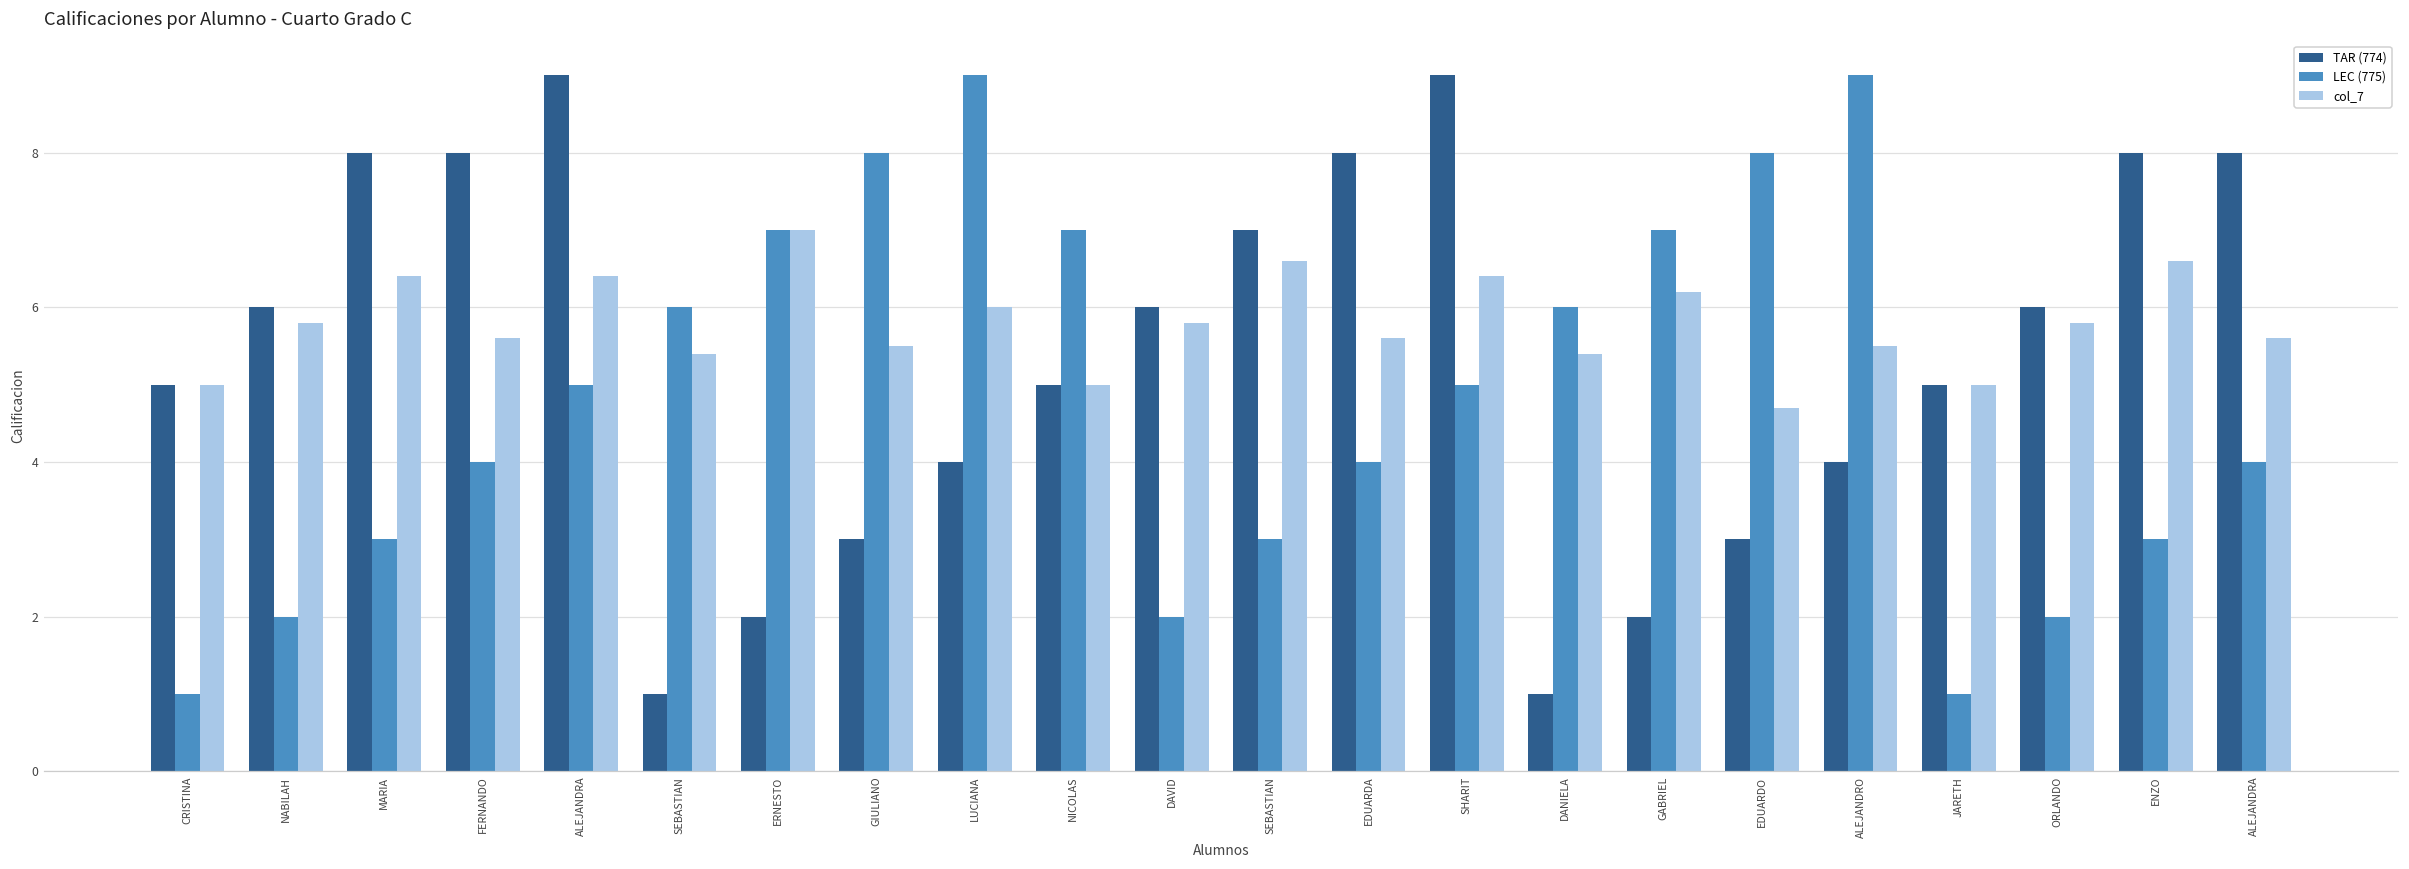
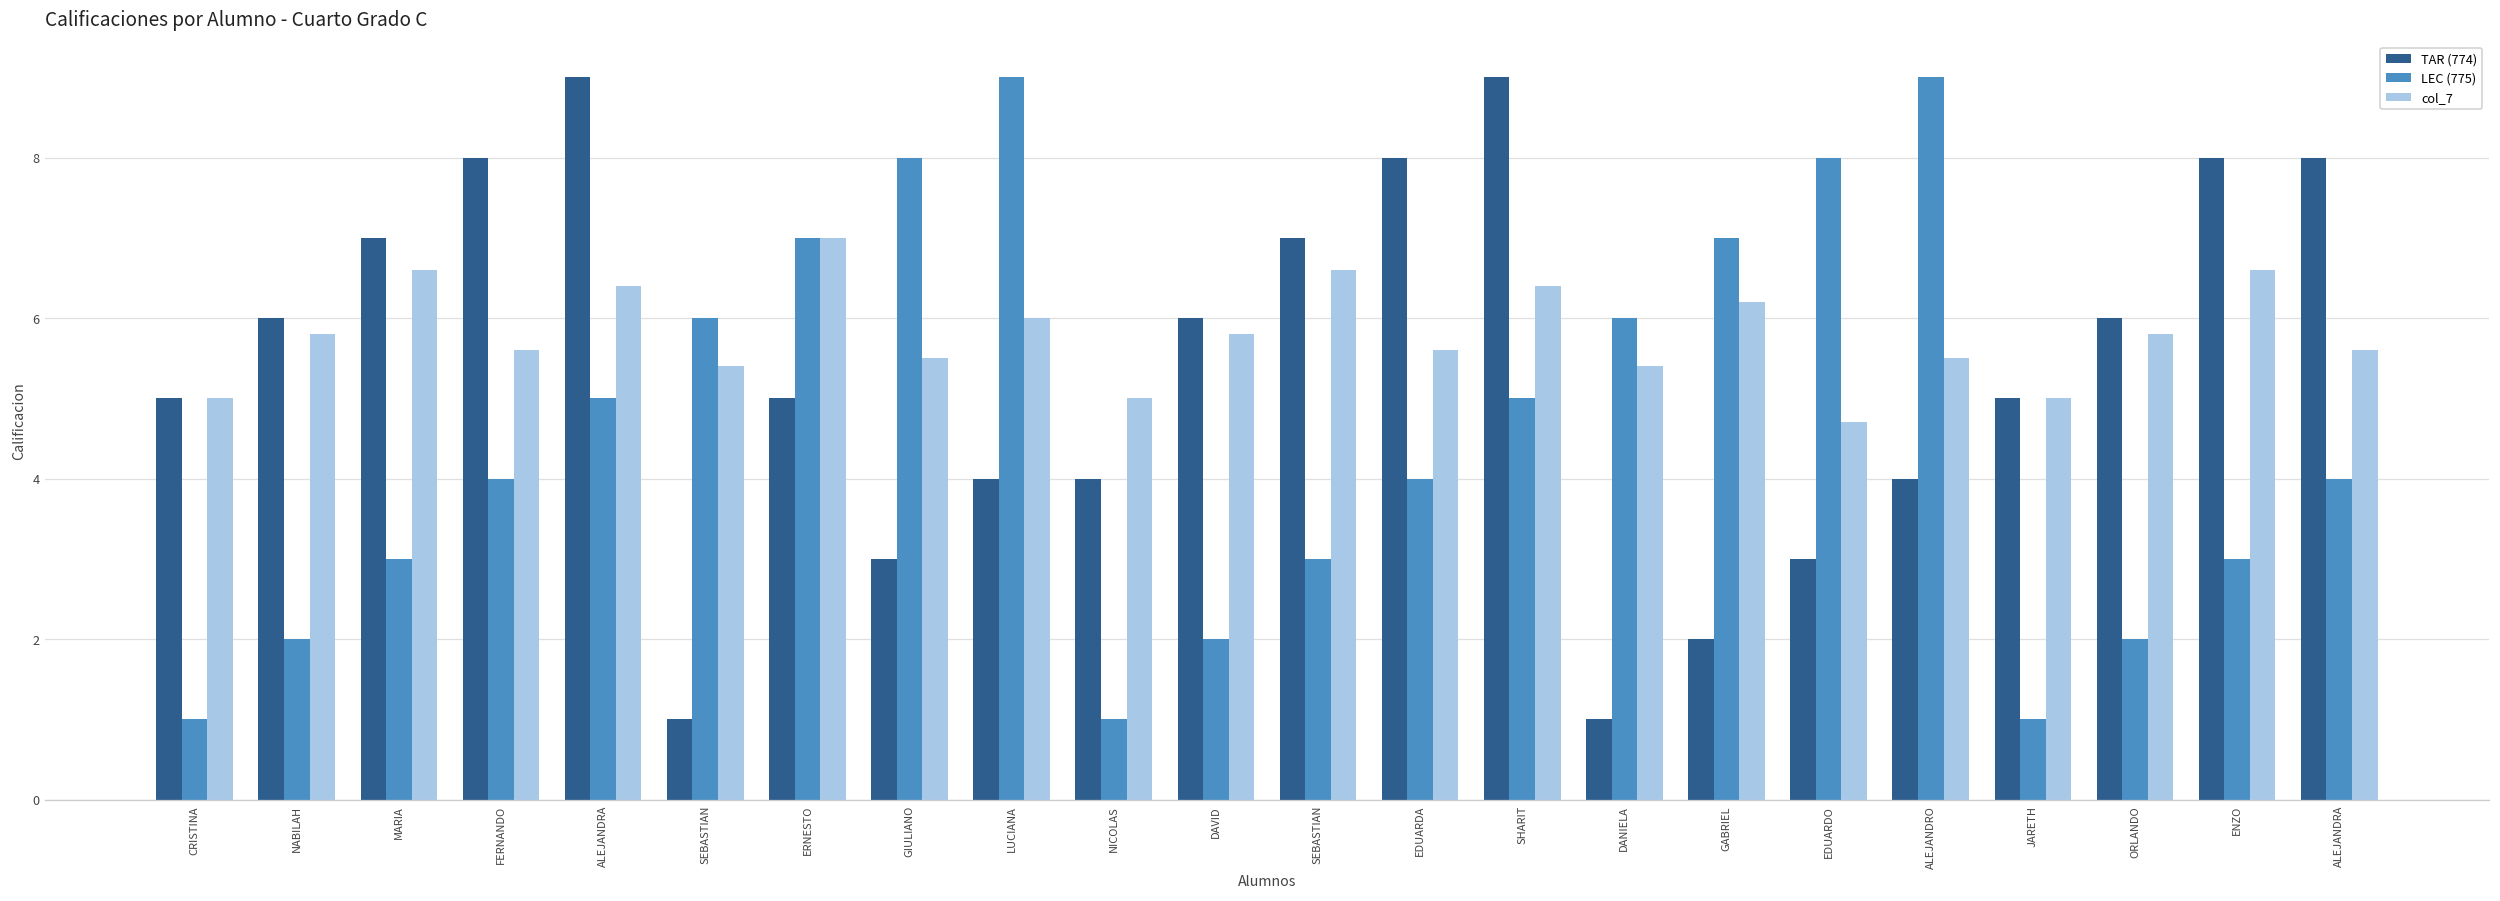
TAR (774), MARIA: 8 -> 7
col_7, MARIA: 6.4 -> 6.6
TAR (774), ERNESTO: 2 -> 5
TAR (774), NICOLAS: 5 -> 4
LEC (775), NICOLAS: 7 -> 1
